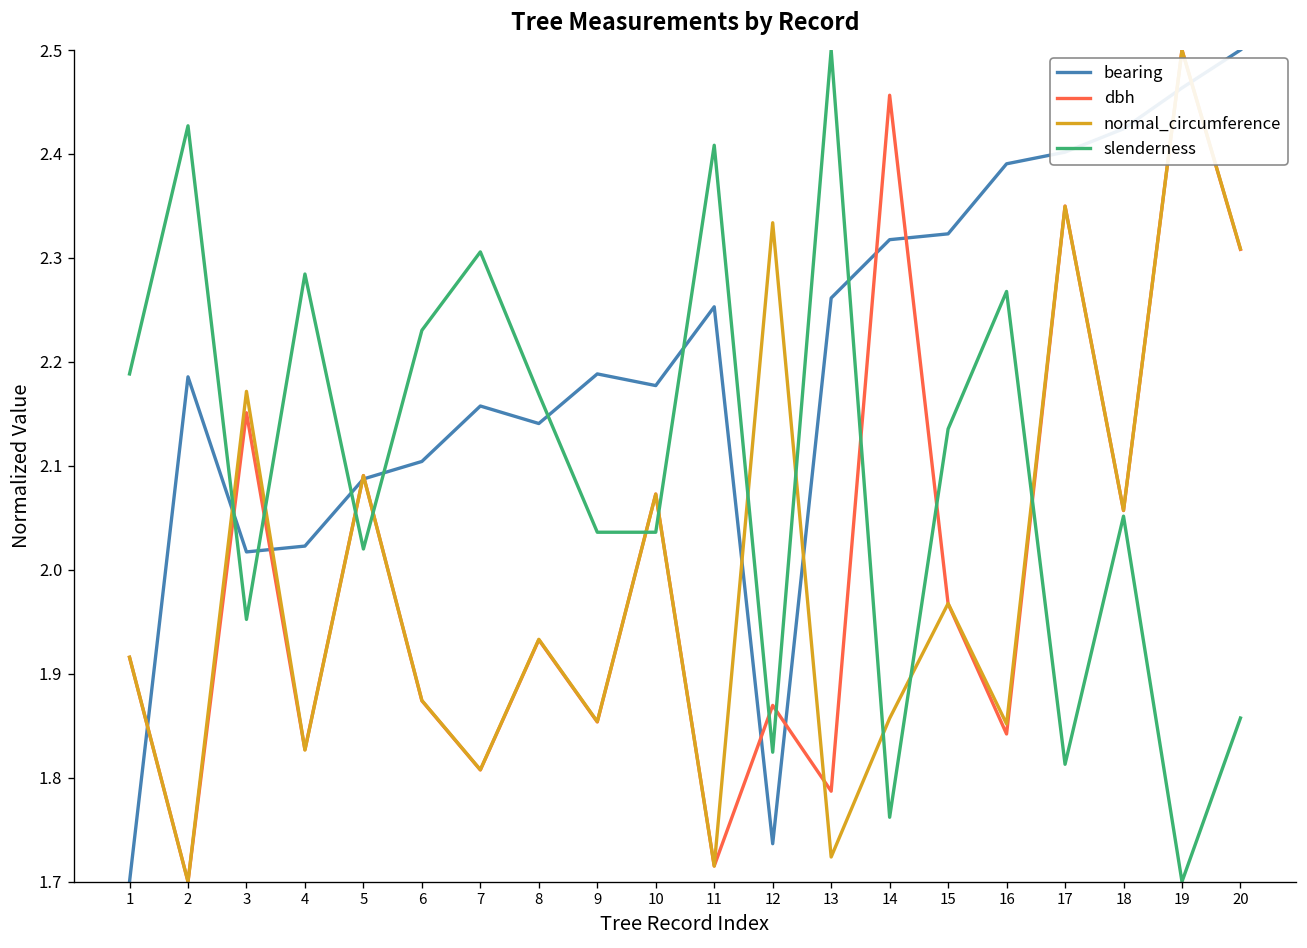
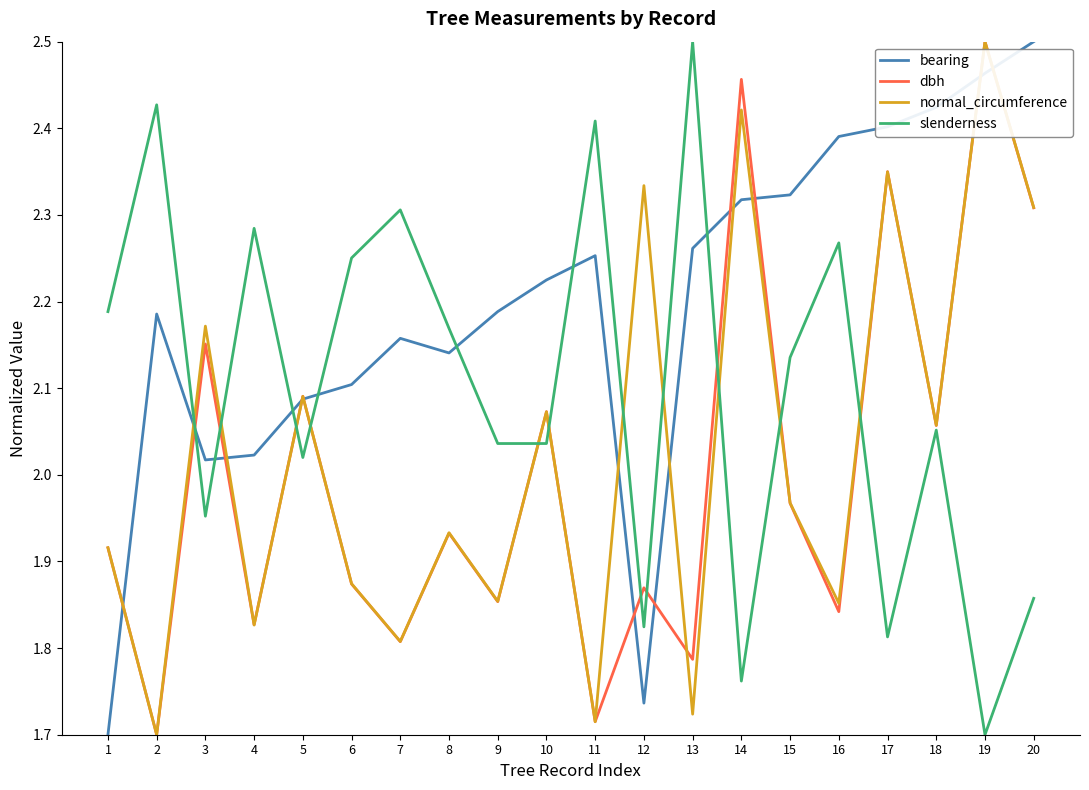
slenderness, 6: 2.23 -> 2.25
bearing, 10: 2.18 -> 2.22
normal_circumference, 14: 1.86 -> 2.42
